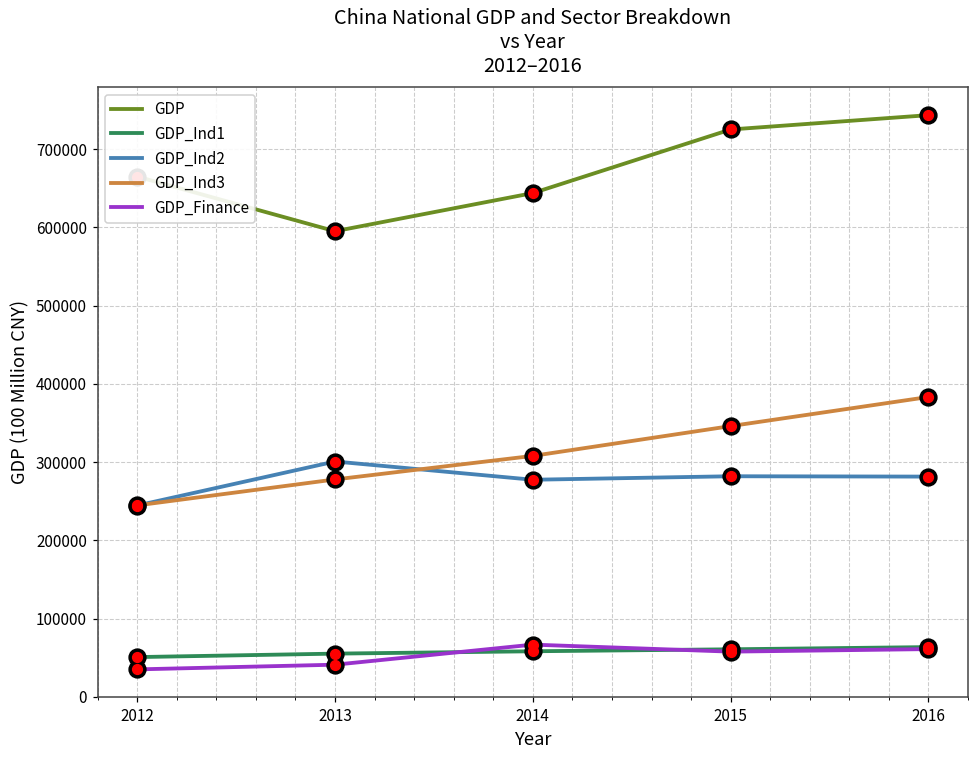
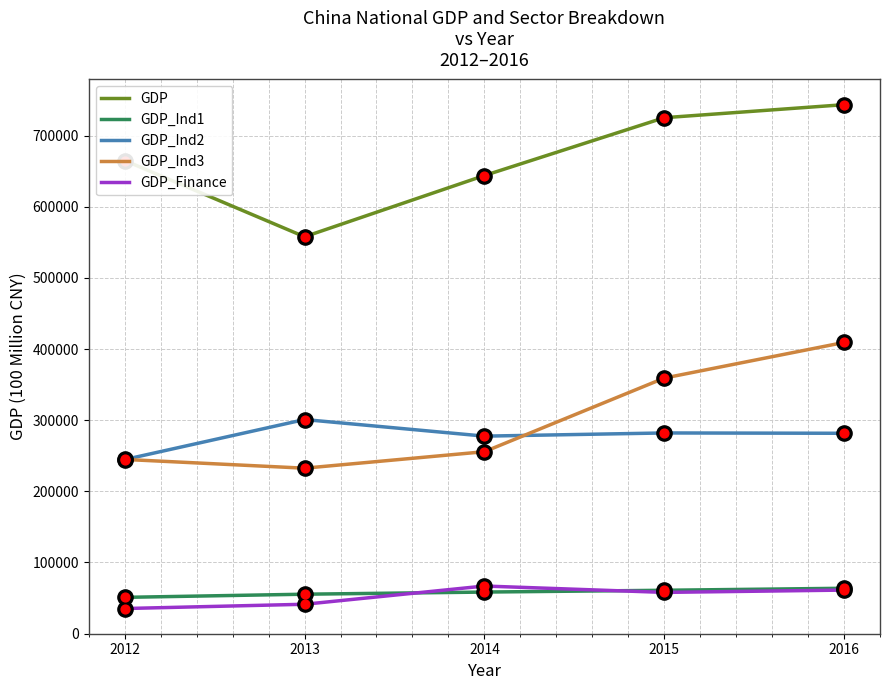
GDP, 2013: 600000 -> 560000
GDP_Ind3, 2013: 280000 -> 230000
GDP_Ind3, 2014: 310000 -> 260000
GDP_Ind3, 2015: 350000 -> 360000
GDP_Ind3, 2016: 380000 -> 410000
